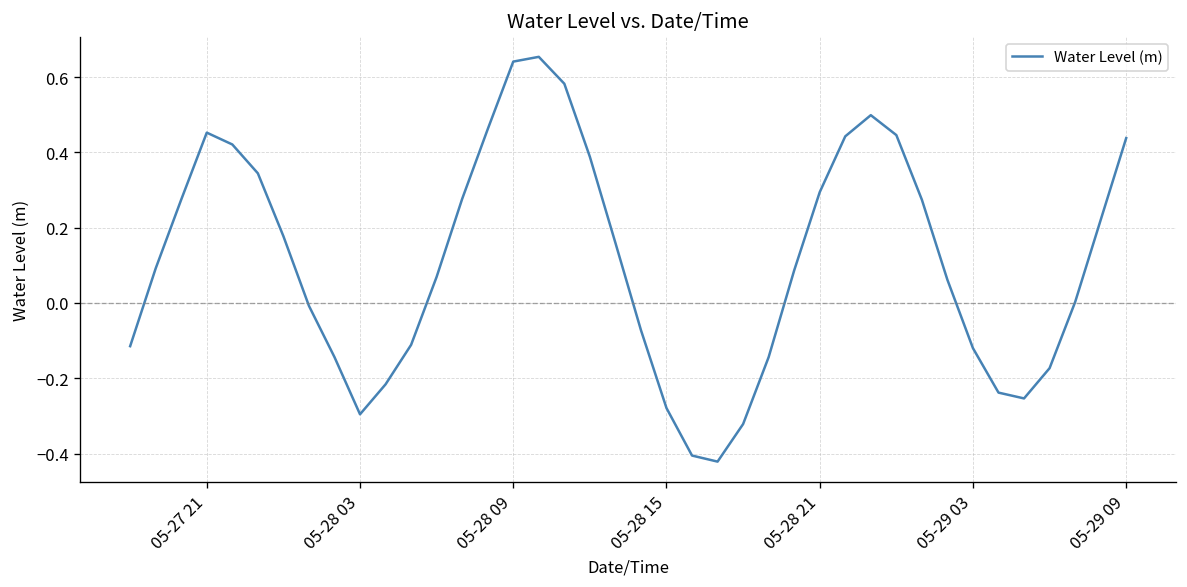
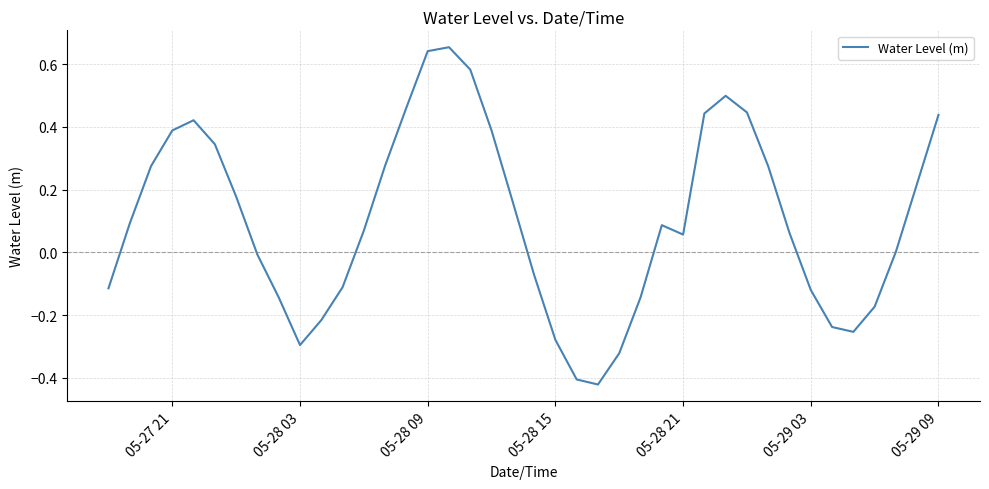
05-27 21: 0.45 -> 0.39
05-28 21: 0.29 -> 0.06
